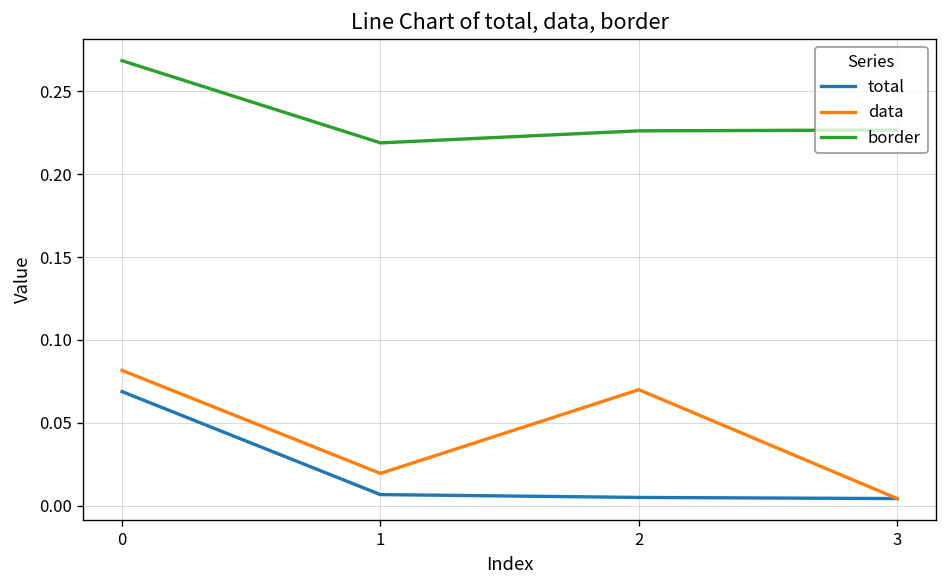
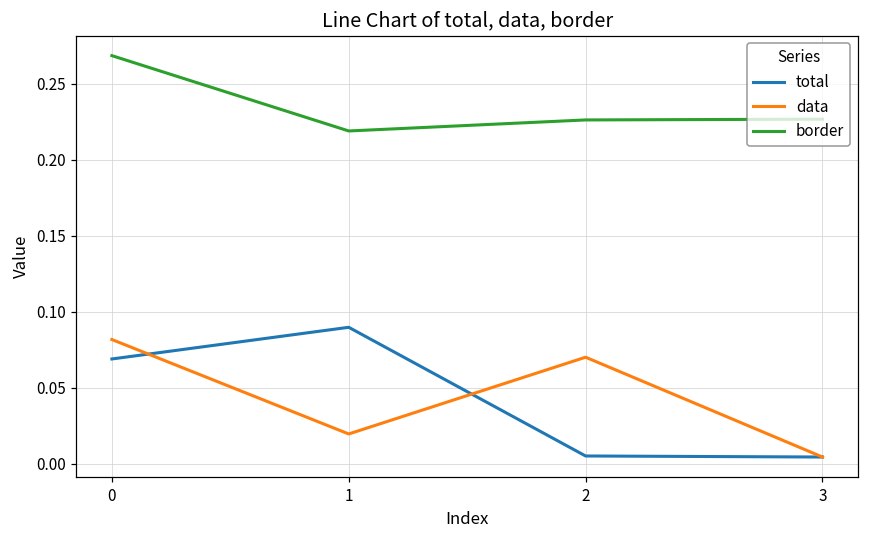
total, 1: 0.007 -> 0.090
